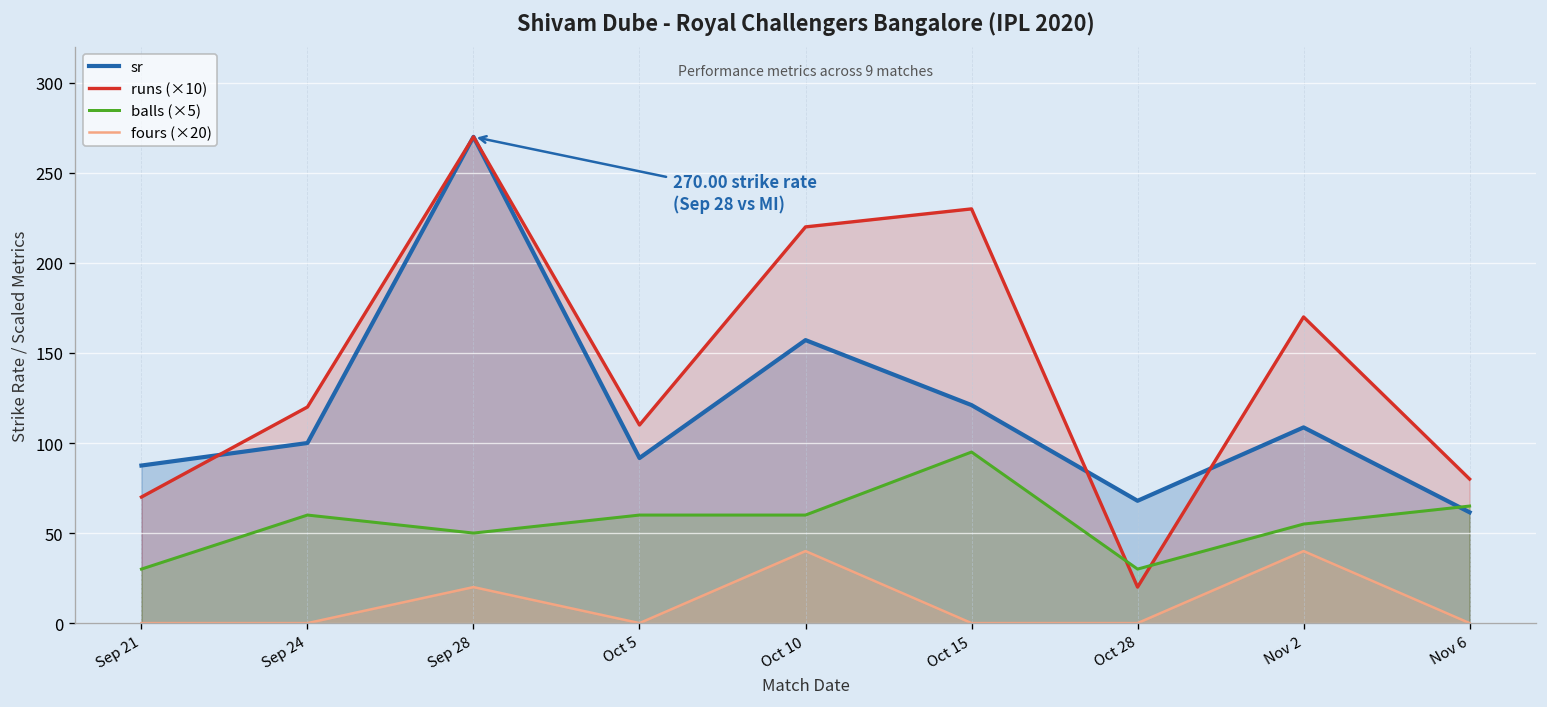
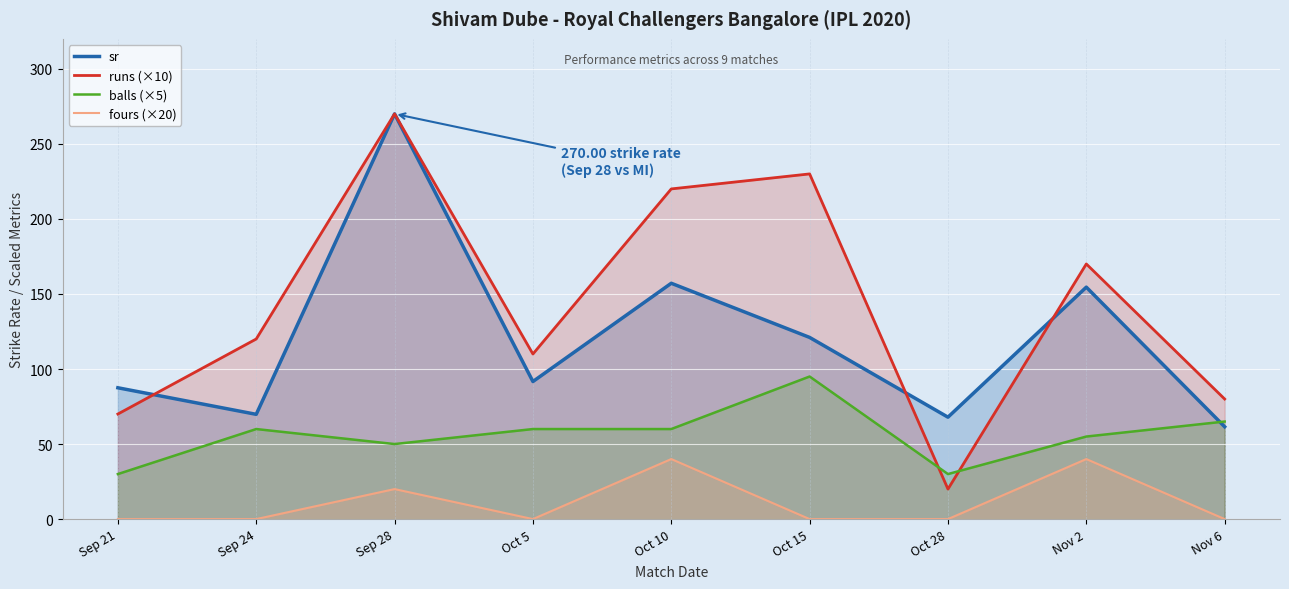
sr, Sep 24: 100 -> 70
sr, Nov 2: 109 -> 155
